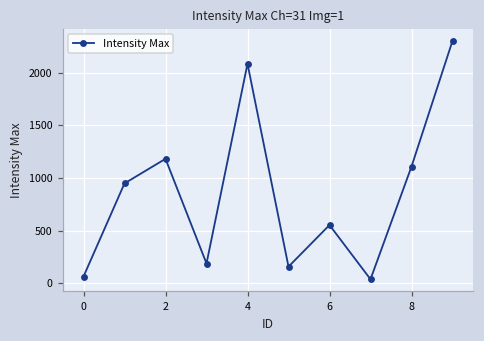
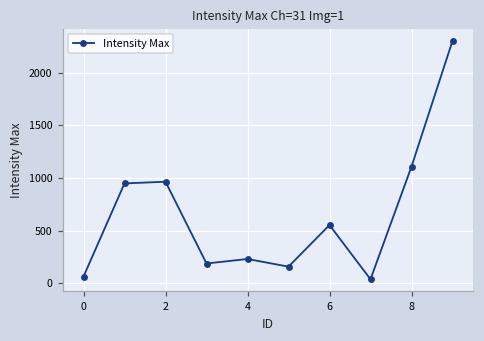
2: 1200 -> 1000
4: 2100 -> 200
